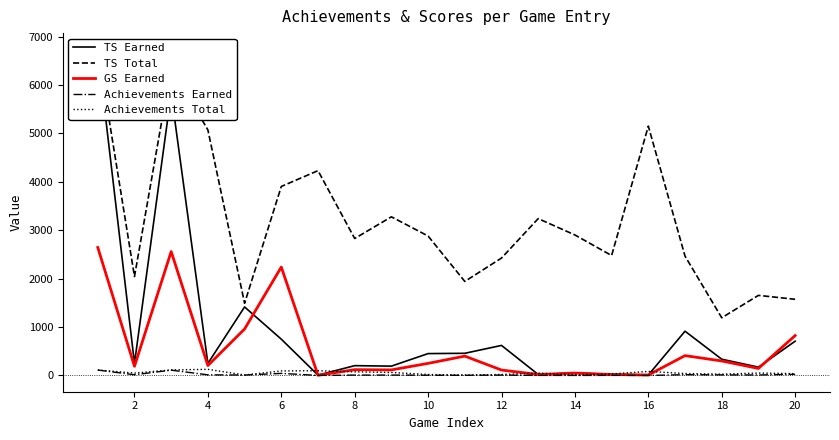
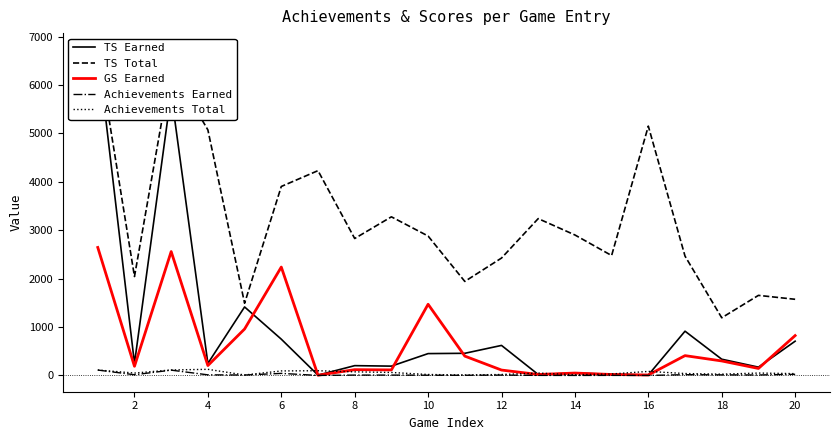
GS Earned, 10: 300 -> 1500
